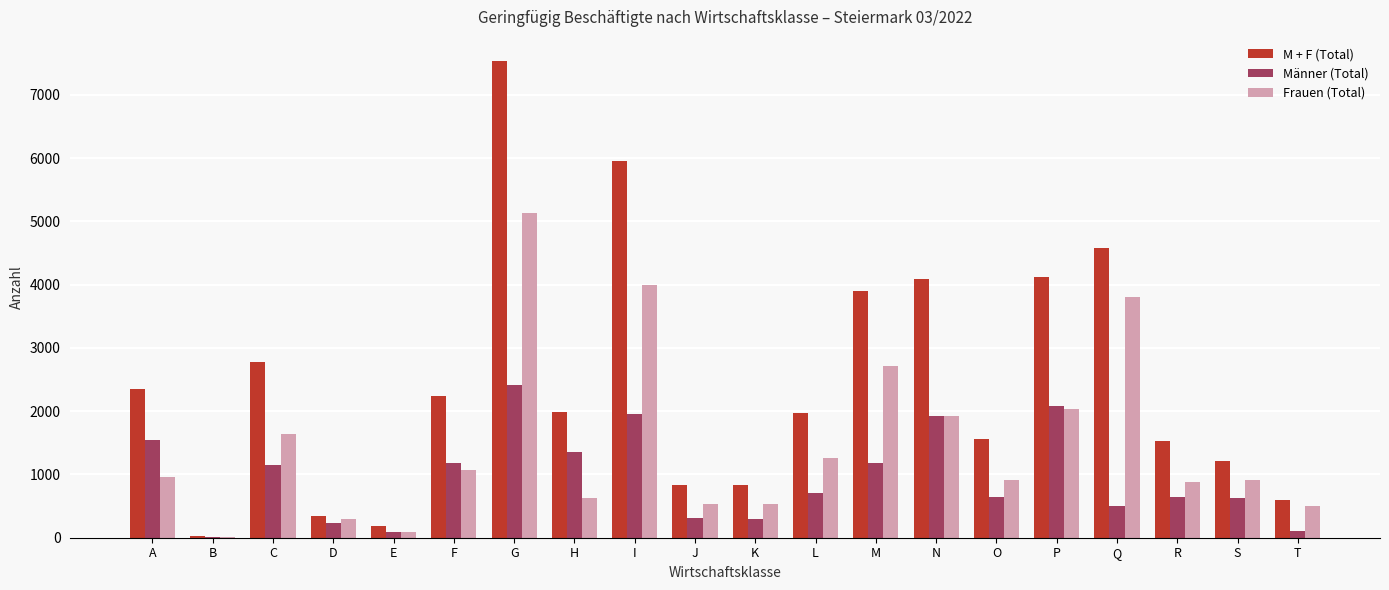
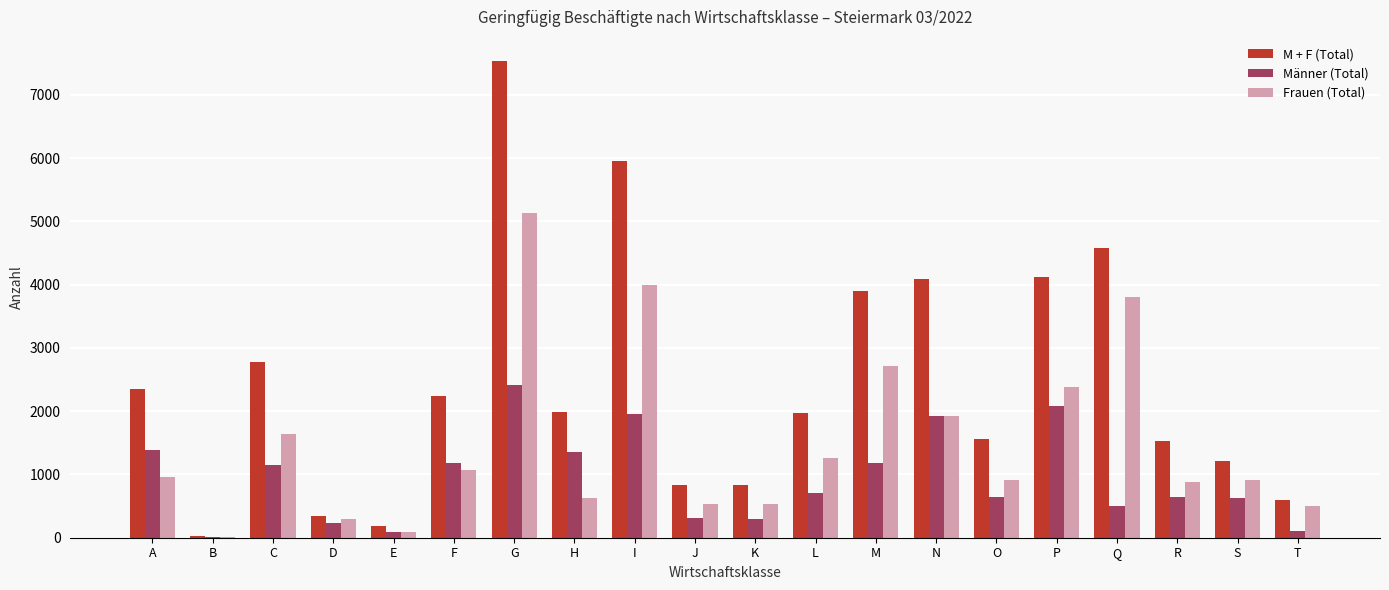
Männer (Total), A: 1500 -> 1400
Frauen (Total), P: 2000 -> 2400
